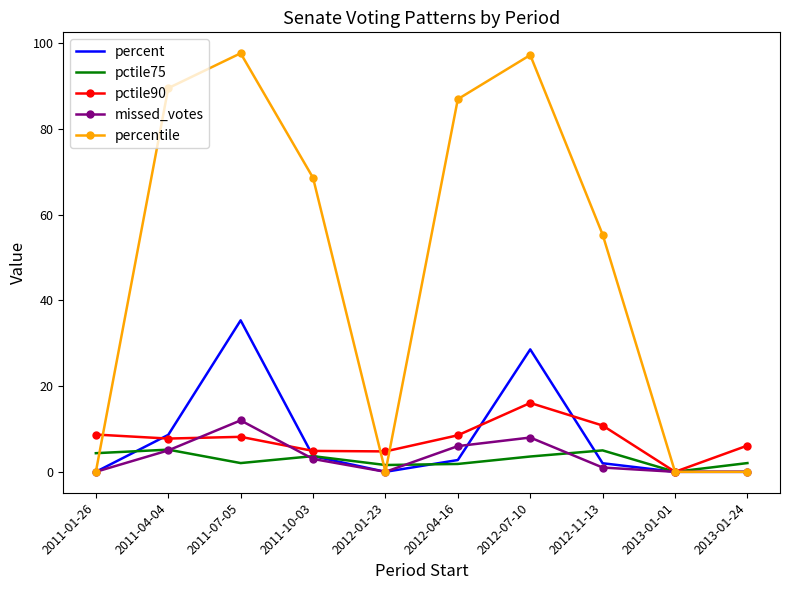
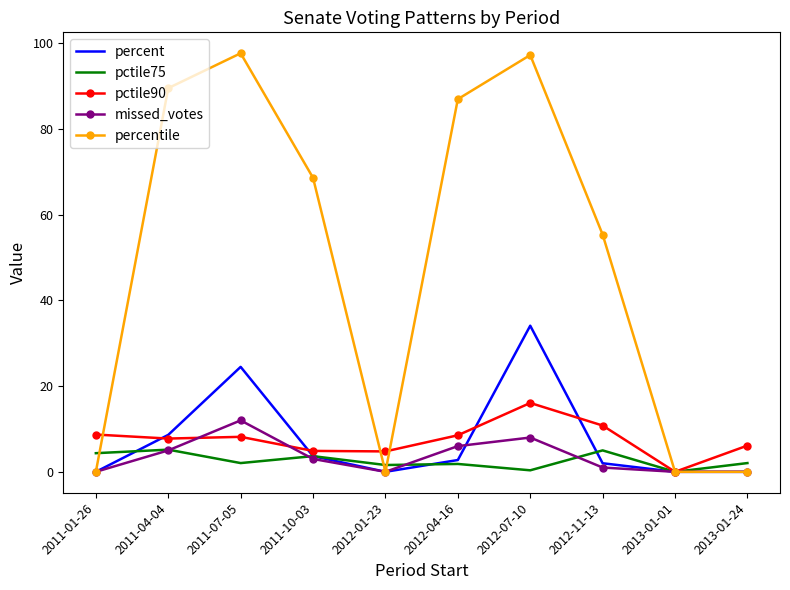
percent, 2011-07-05: 35 -> 24
percent, 2012-07-10: 29 -> 34
pctile75, 2012-07-10: 4 -> 0
